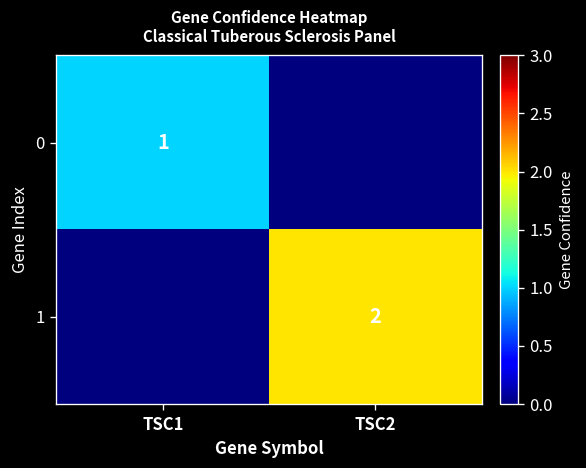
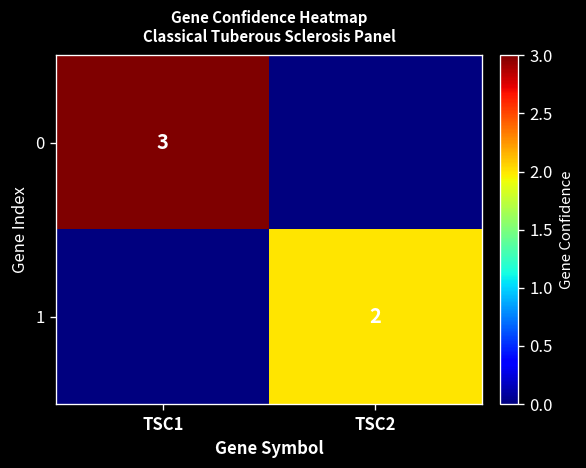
0, TSC1: 1 -> 3
